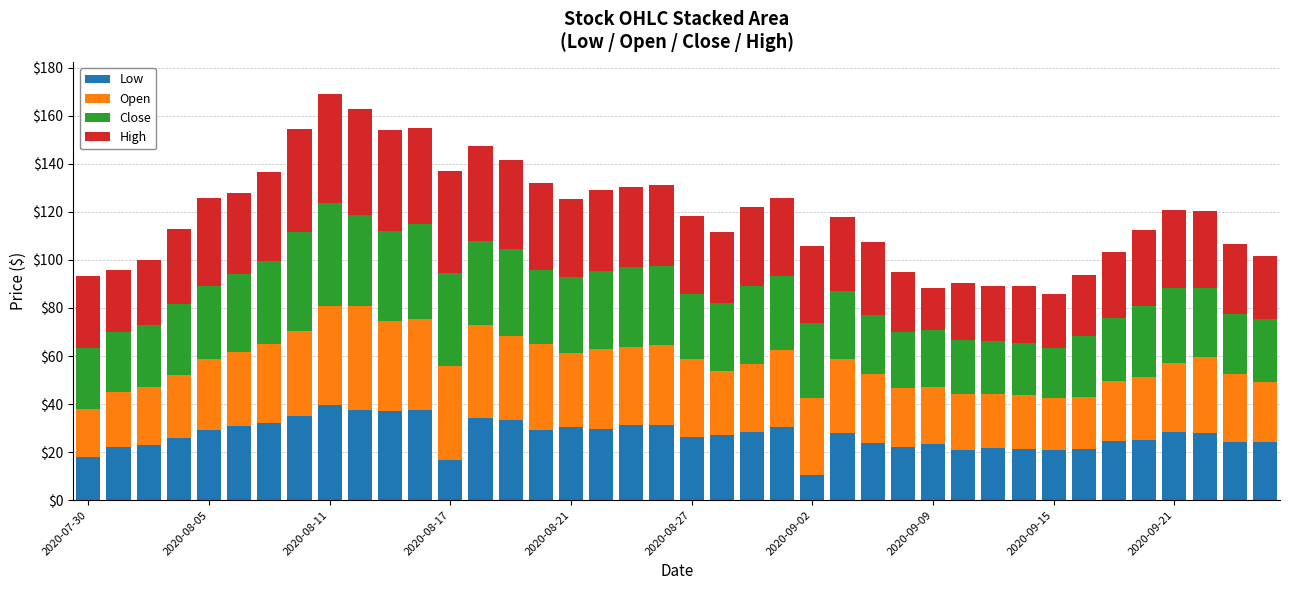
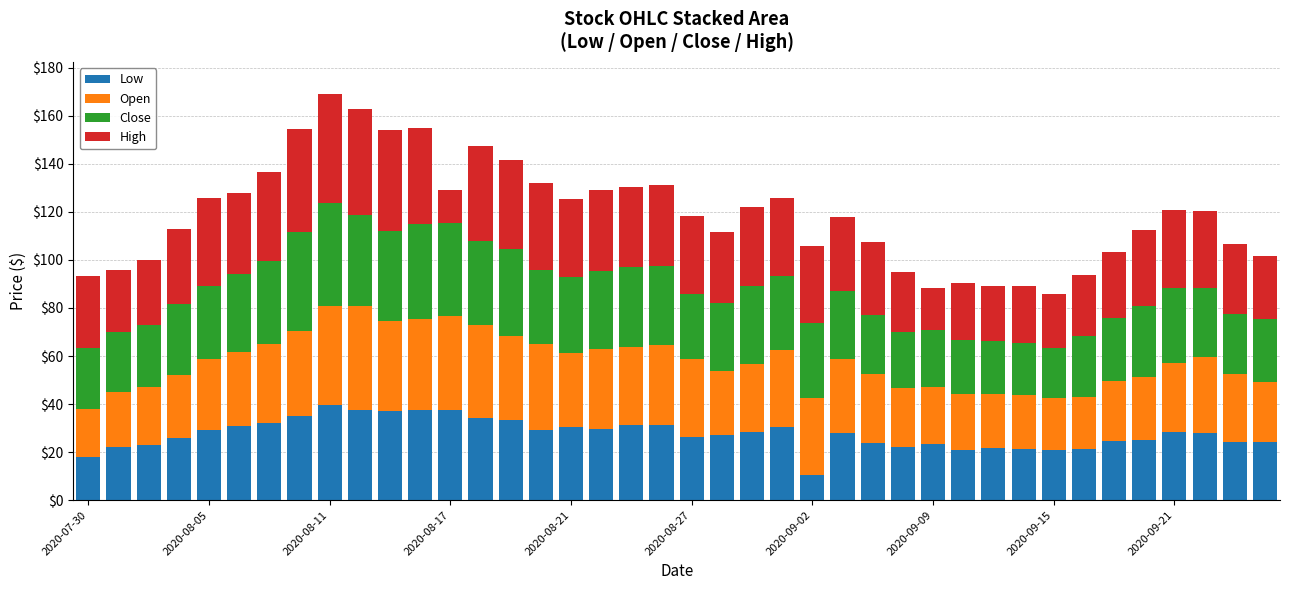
Low, 2020-08-17: $17 -> $38
High, 2020-08-17: $42 -> $13
